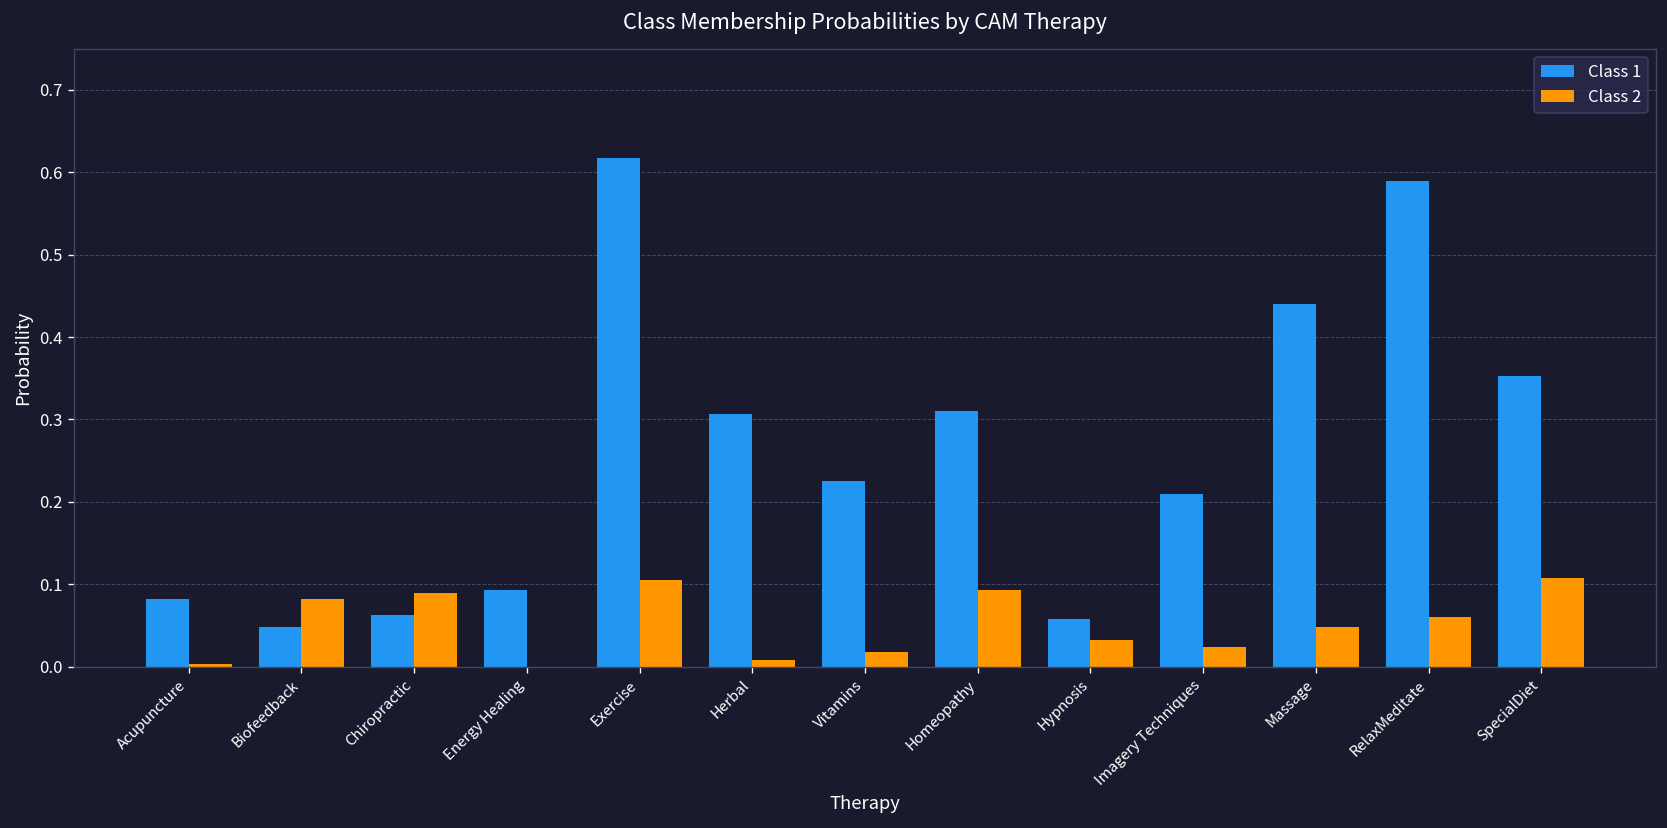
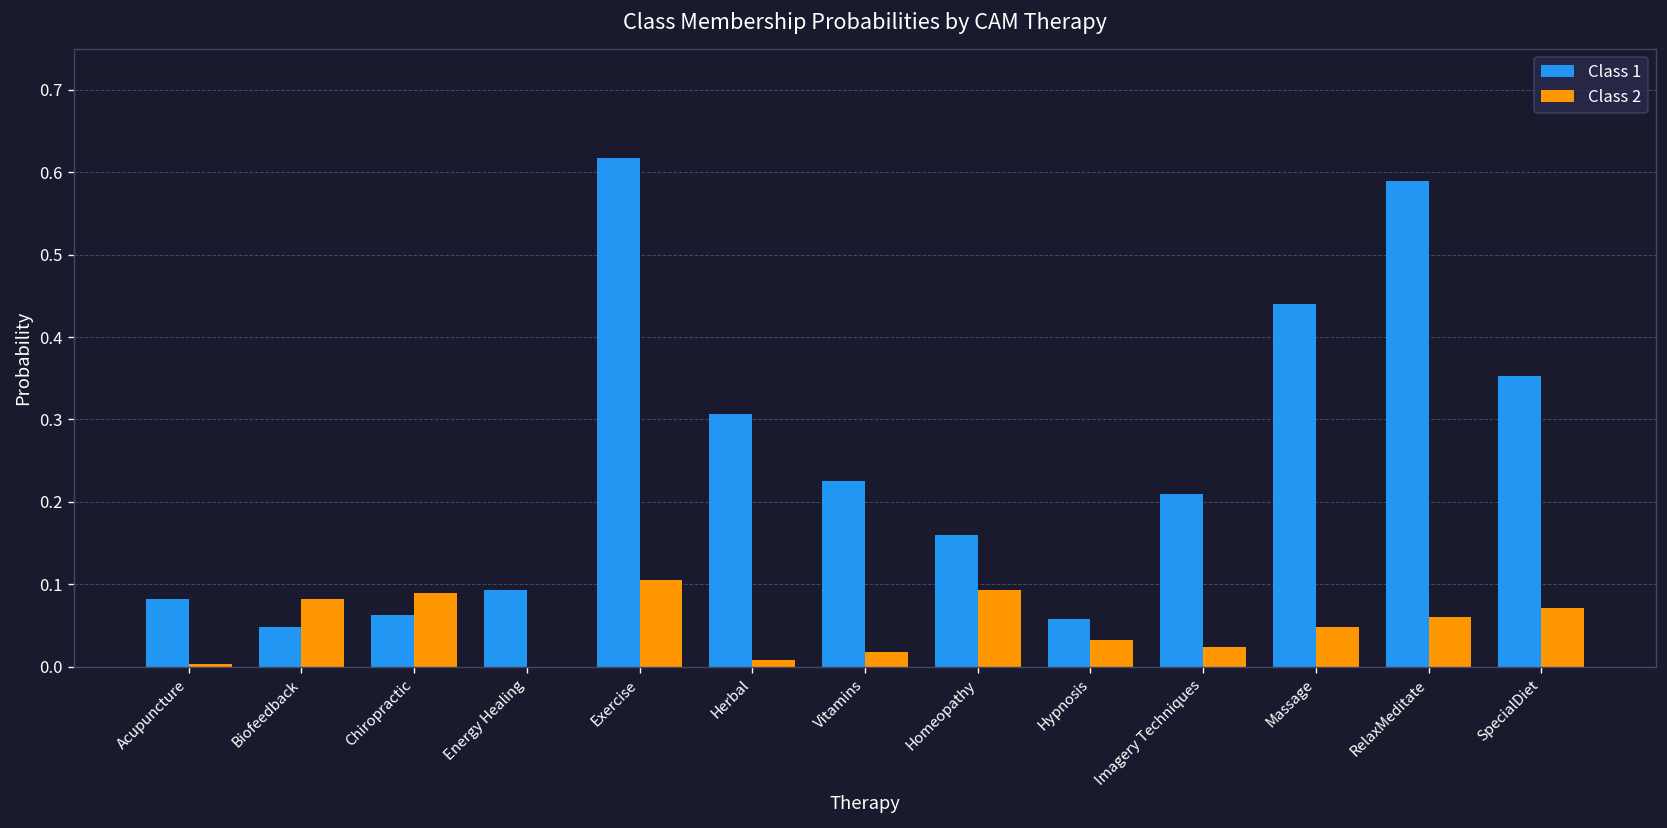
Class 1, Homeopathy: 0.31 -> 0.16
Class 2, SpecialDiet: 0.11 -> 0.07
